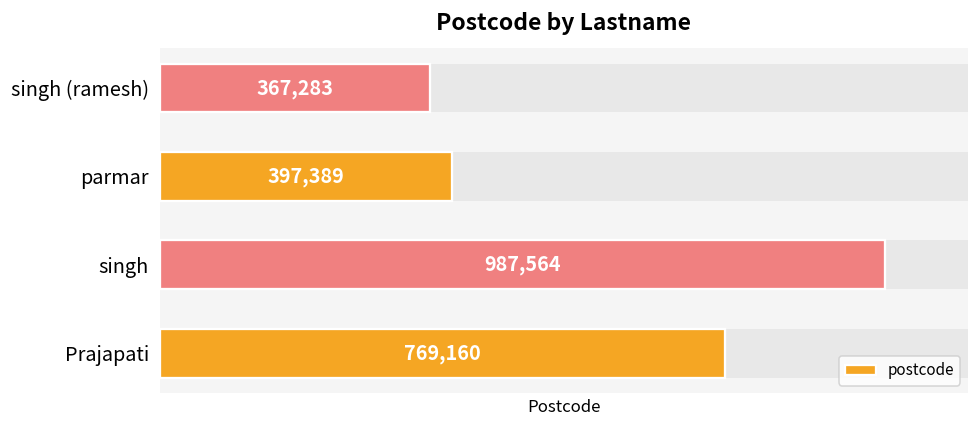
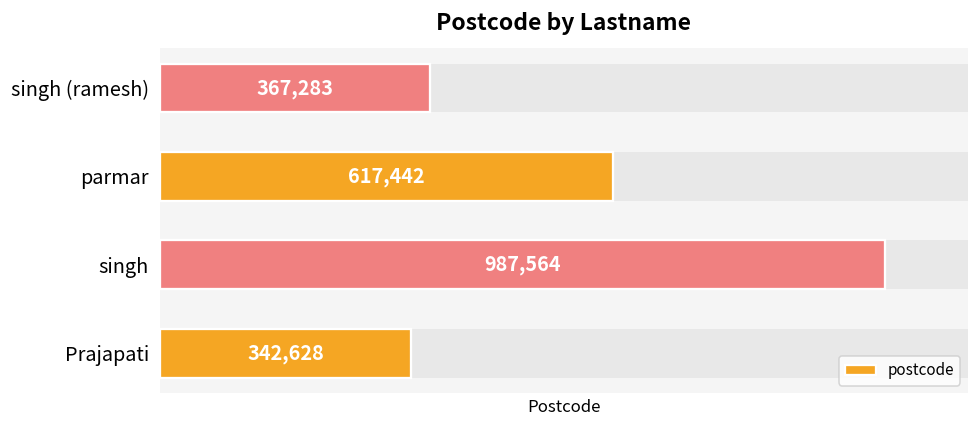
postcode, parmar: 397,389 -> 617,442
postcode, Prajapati: 769,160 -> 342,628
